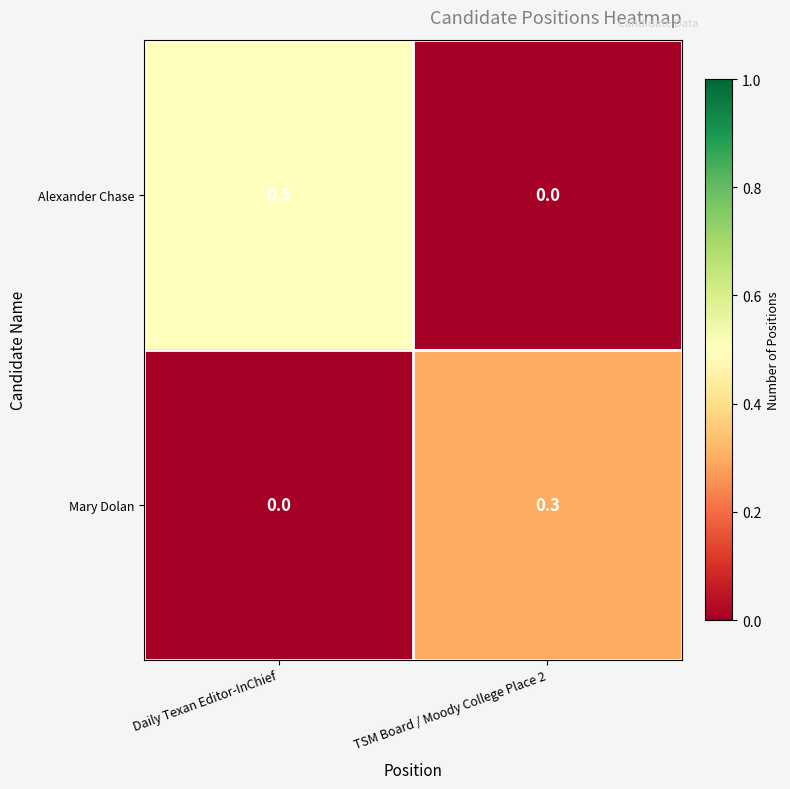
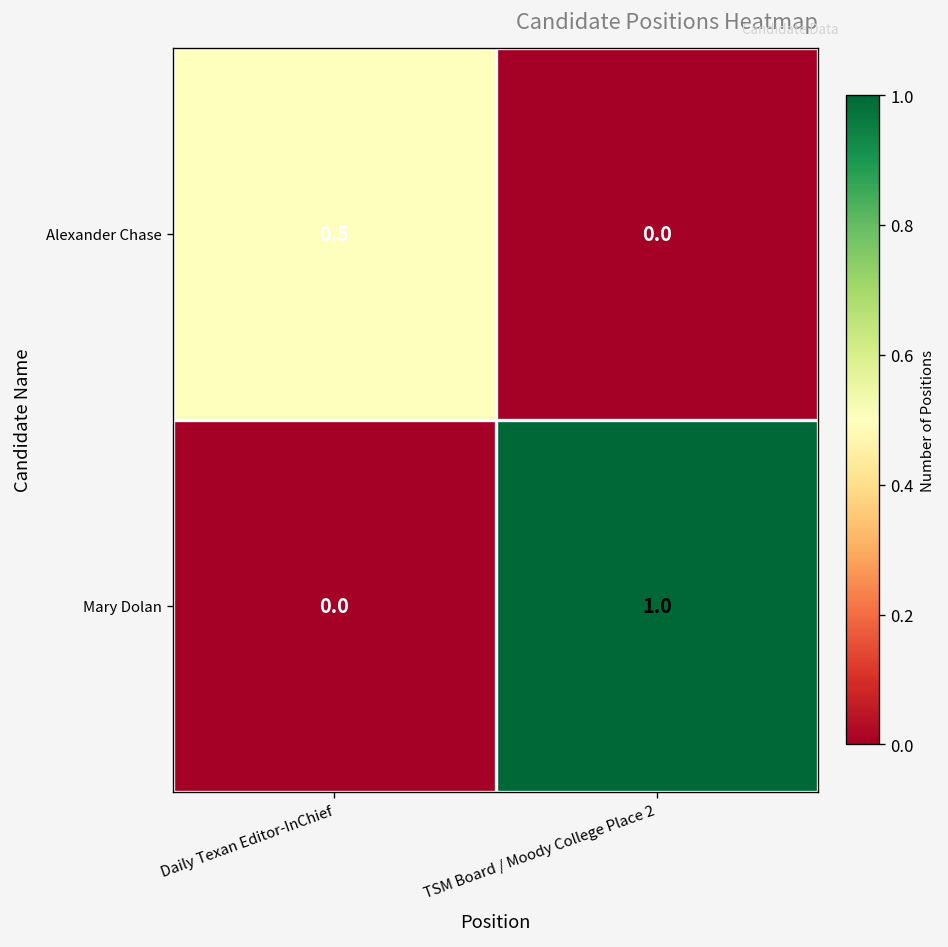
Mary Dolan, TSM Board / Moody College Place 2: 0.3 -> 1.0
